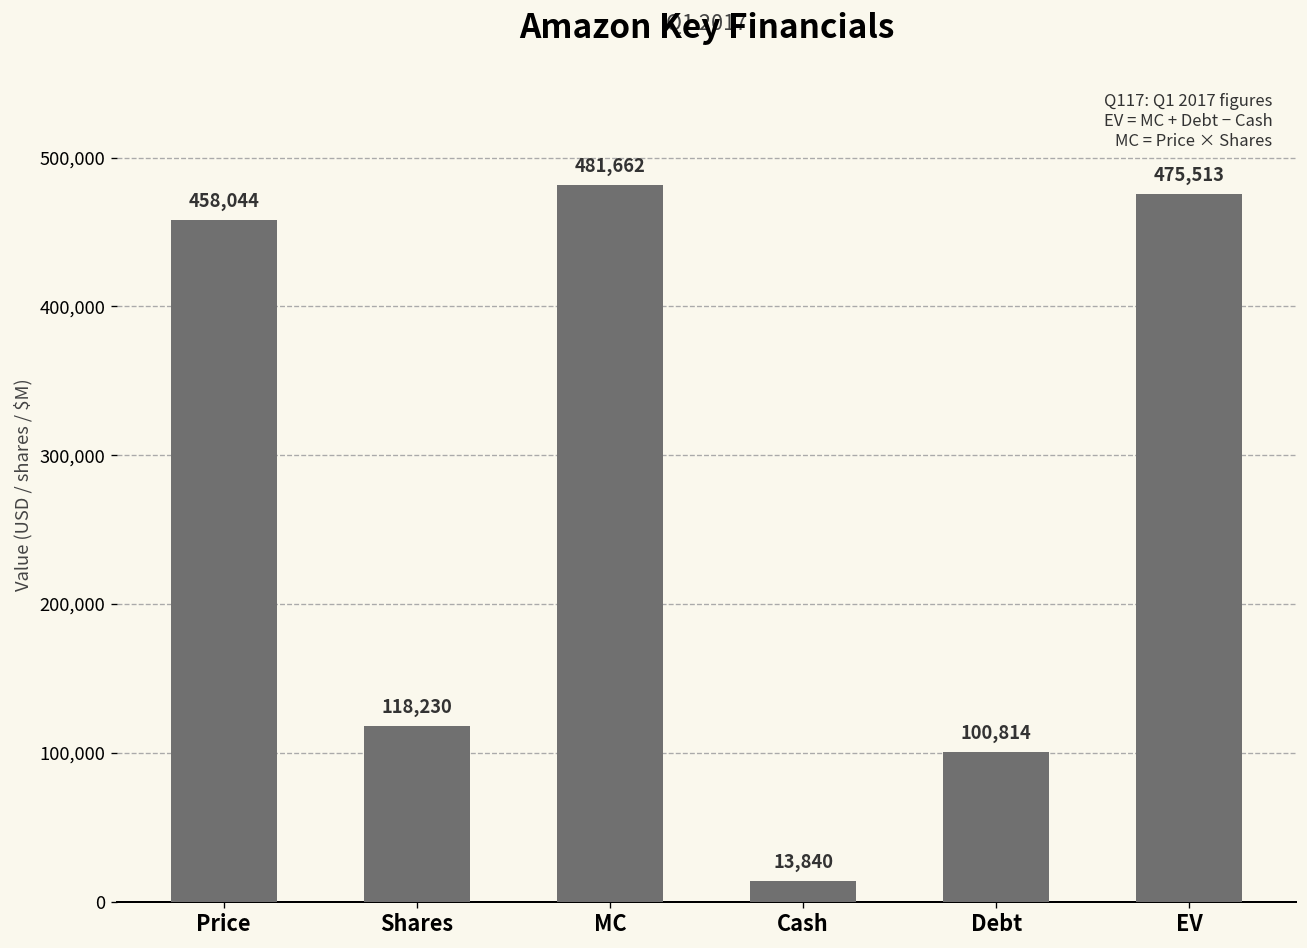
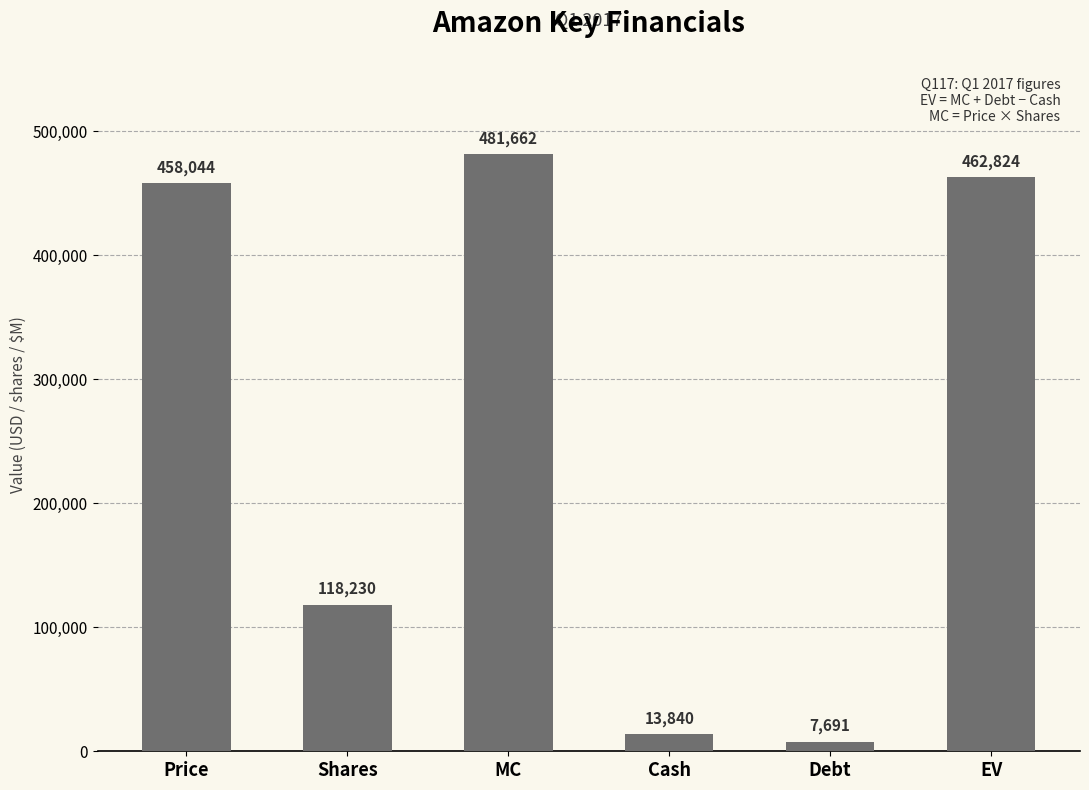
Debt: 100,814 -> 7,691
EV: 475,513 -> 462,824
